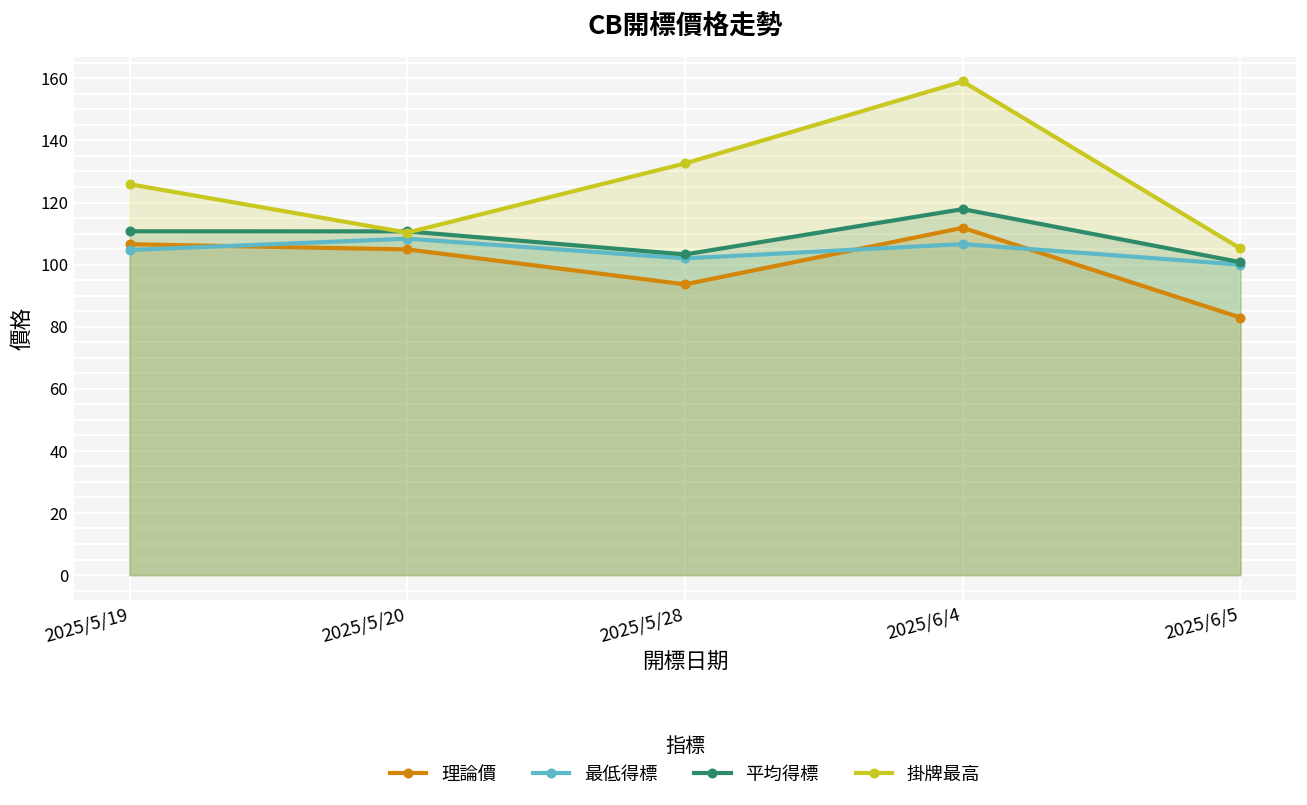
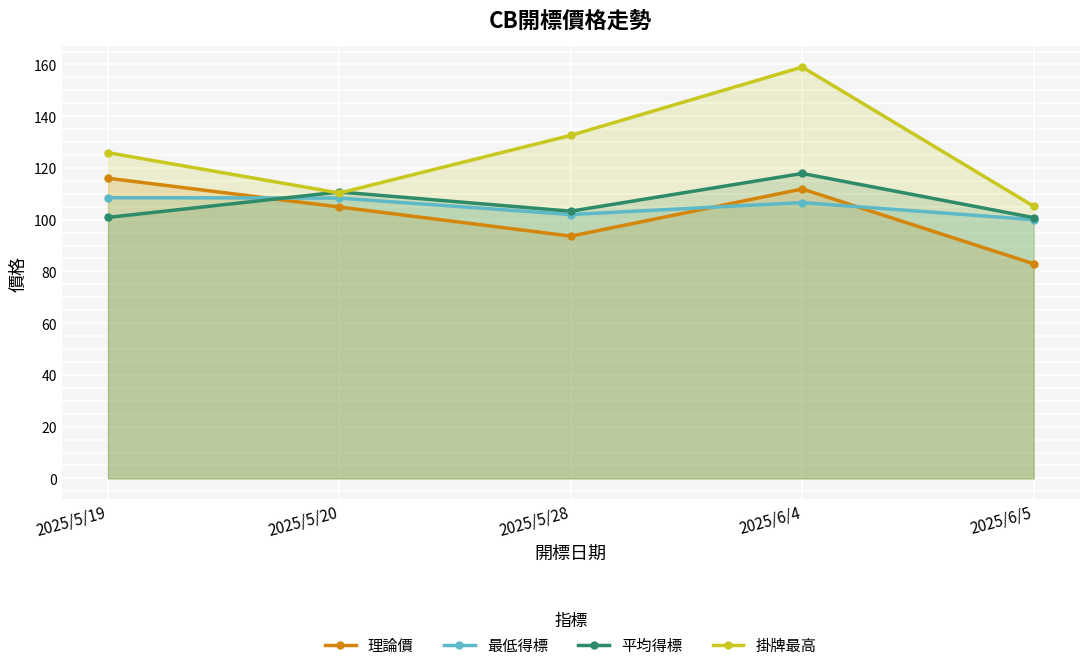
理論價, 2025/5/19: 107 -> 116
最低得標, 2025/5/19: 105 -> 109
平均得標, 2025/5/19: 111 -> 101
